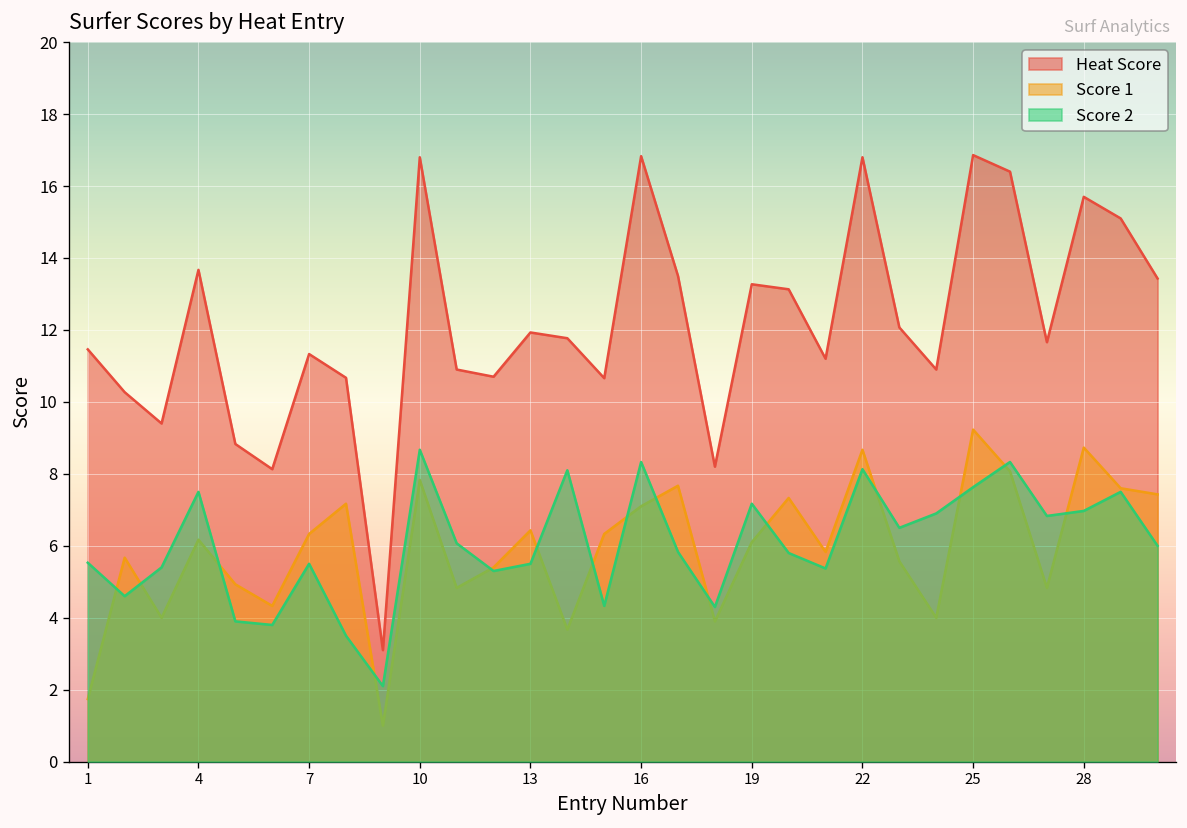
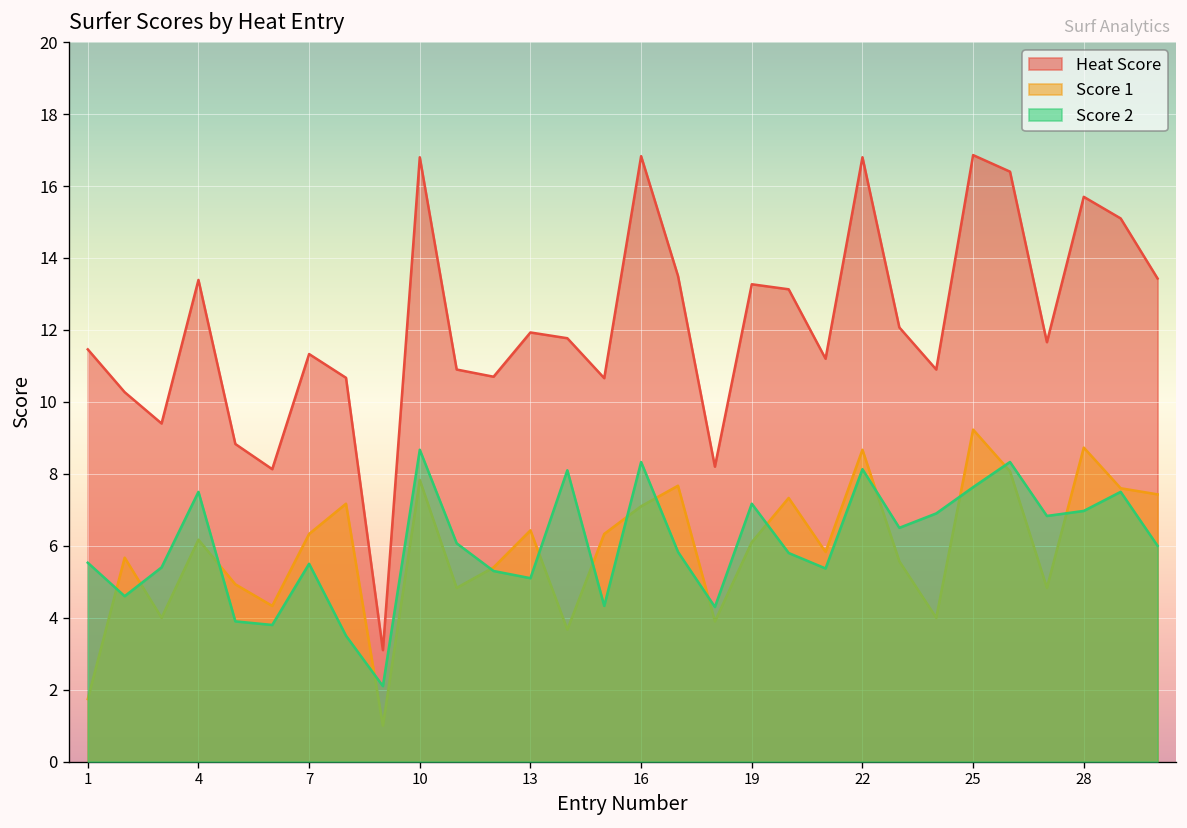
Heat Score, 4: 13.7 -> 13.4
Score 2, 13: 5.5 -> 5.1
